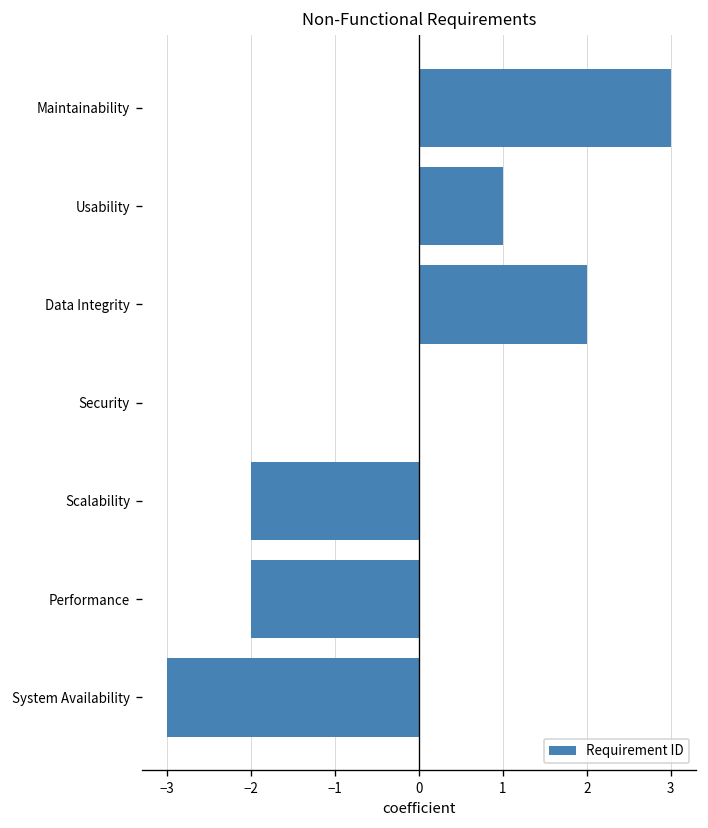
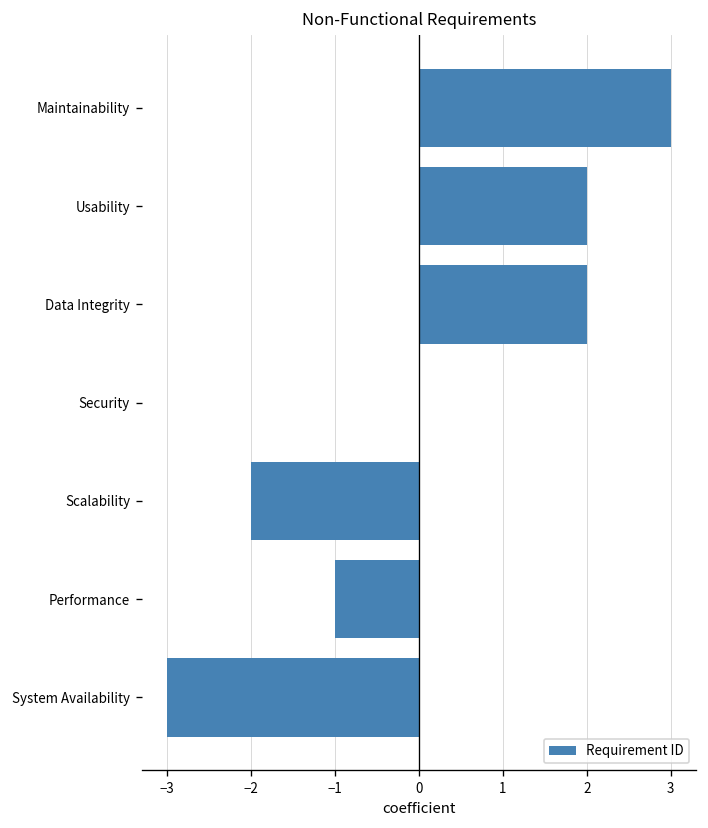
Usability: 1.0 -> 2.0
Performance: -2.0 -> -1.0
